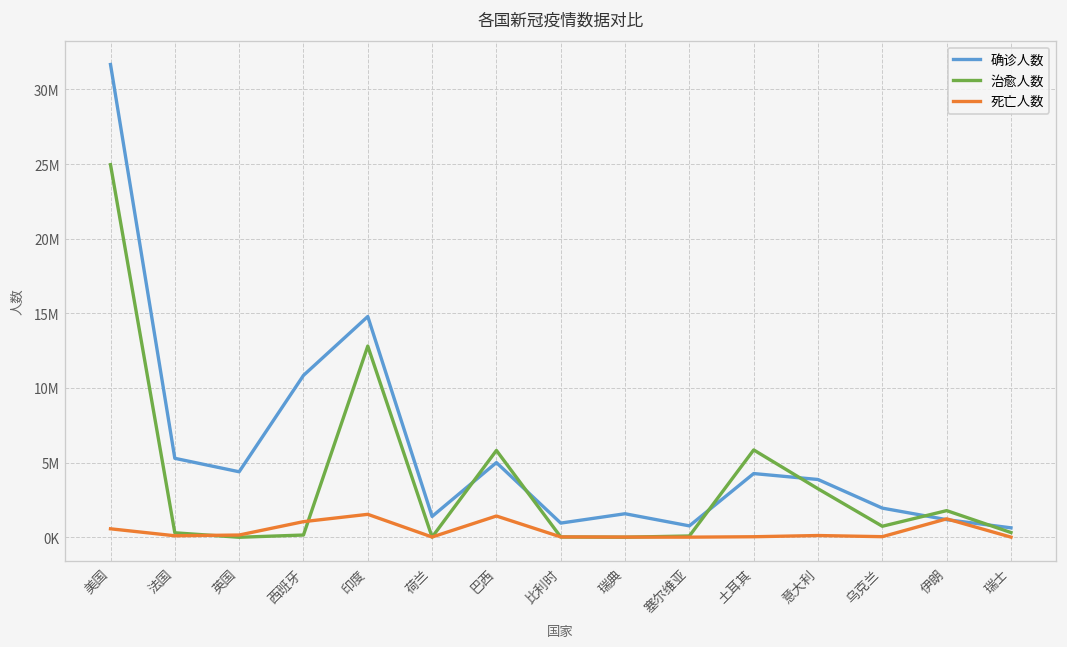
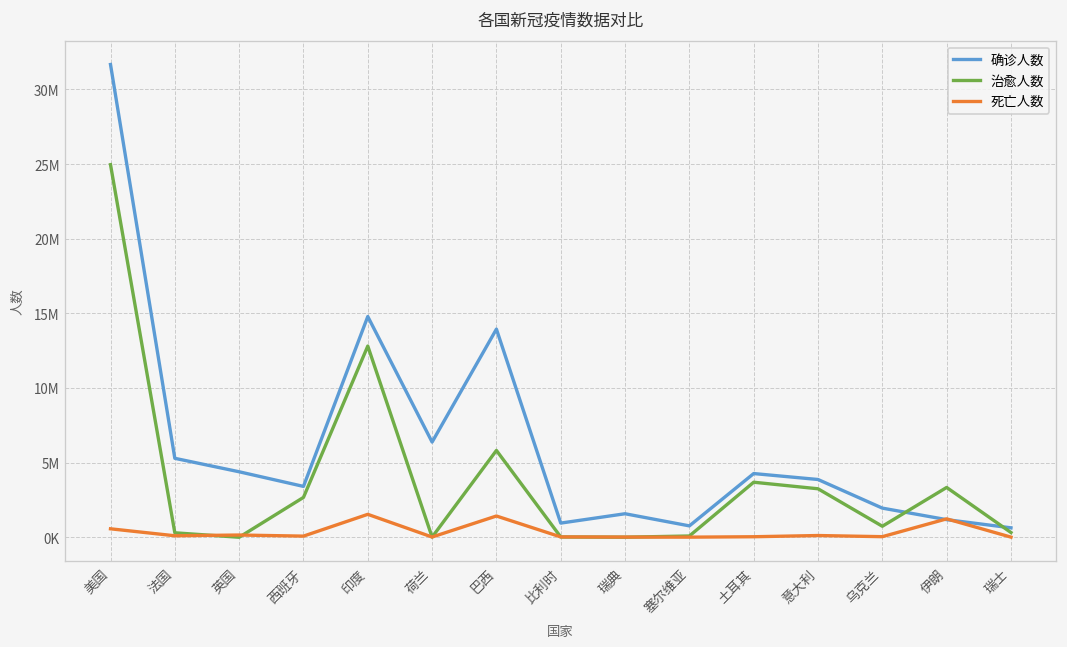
确诊人数, 西班牙: 10800000 -> 3400000
治愈人数, 西班牙: 200000 -> 2700000
死亡人数, 西班牙: 1000000 -> 100000
确诊人数, 荷兰: 1400000 -> 6400000
确诊人数, 巴西: 5000000 -> 13900000
治愈人数, 土耳其: 5900000 -> 3700000
治愈人数, 伊朗: 1800000 -> 3300000
